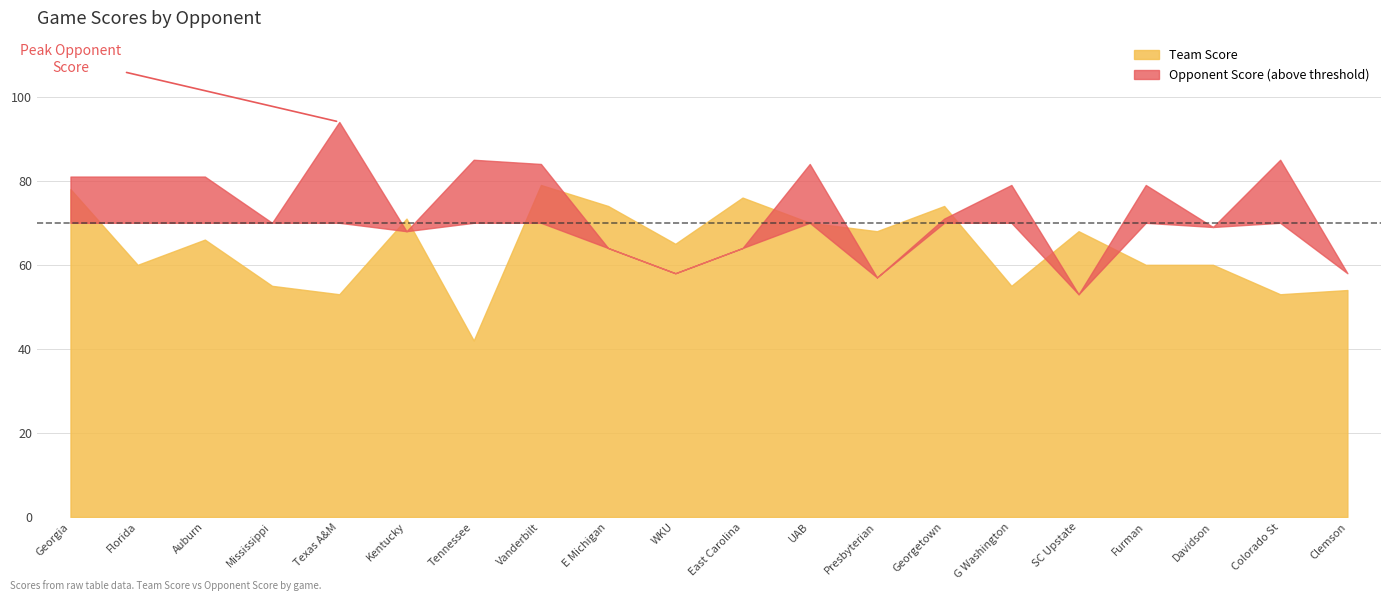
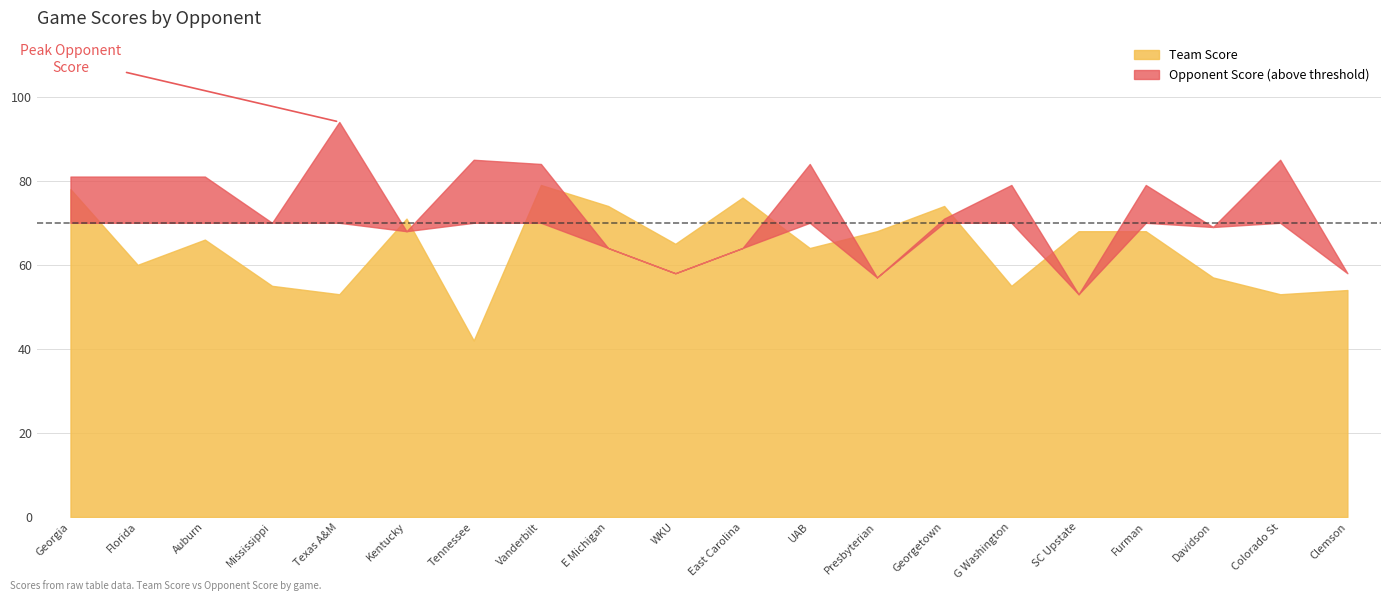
Team Score, UAB: 70 -> 64
Team Score, Furman: 60 -> 68
Team Score, Davidson: 60 -> 57
